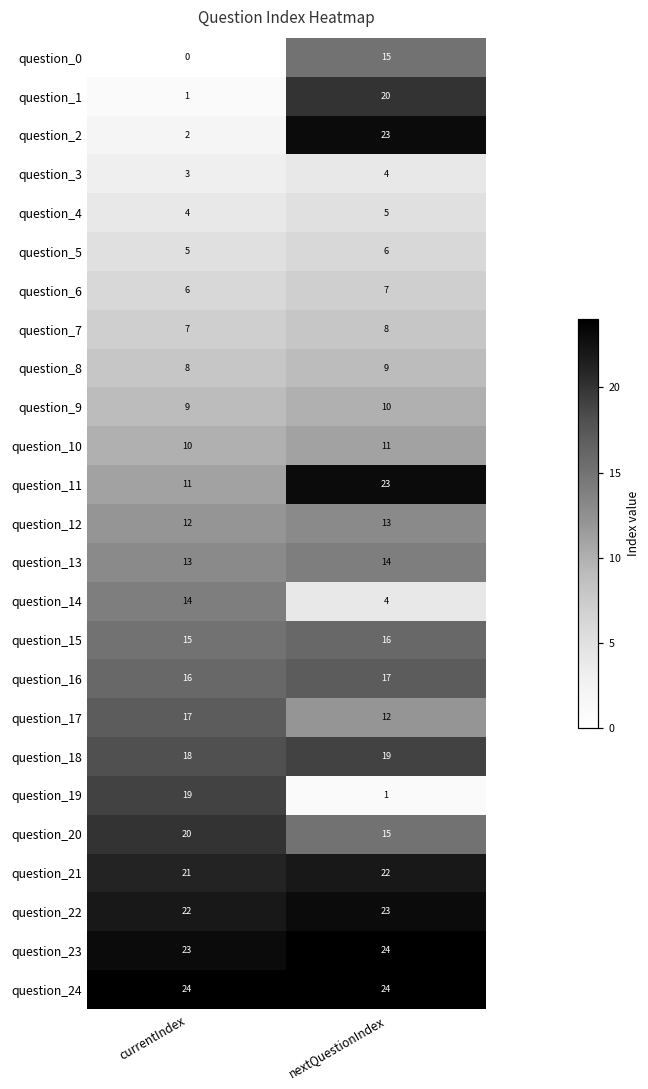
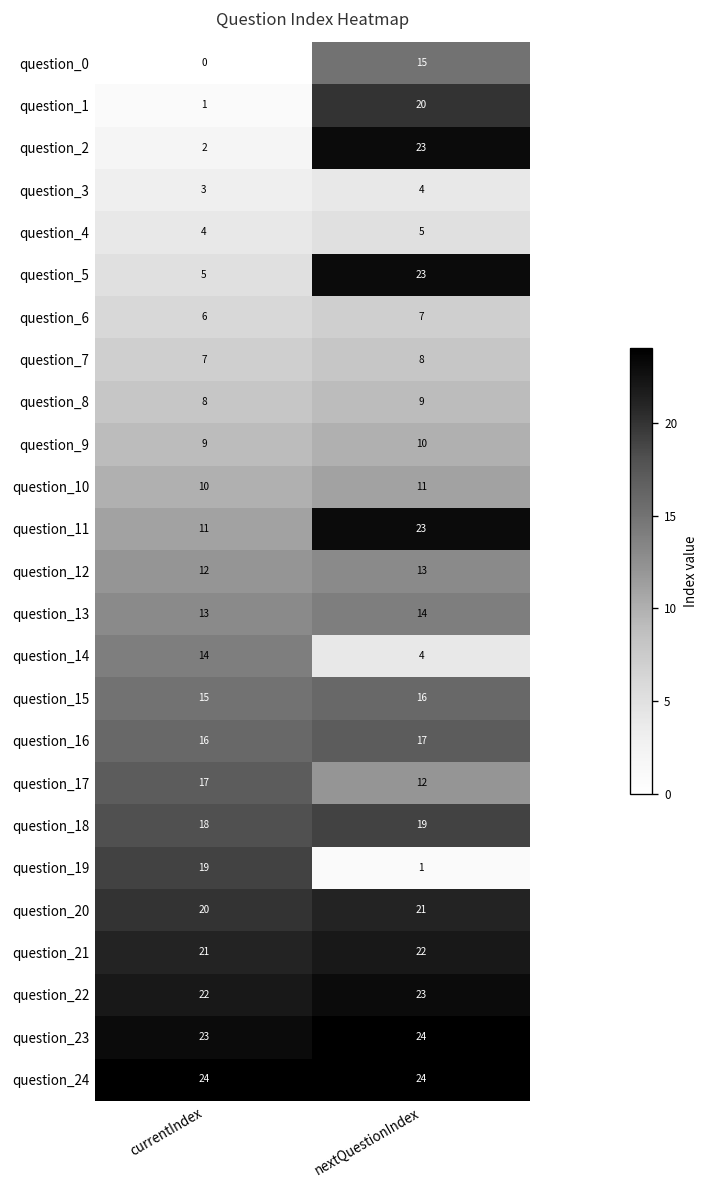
question_5, nextQuestionIndex: 6 -> 23
question_20, nextQuestionIndex: 15 -> 21
